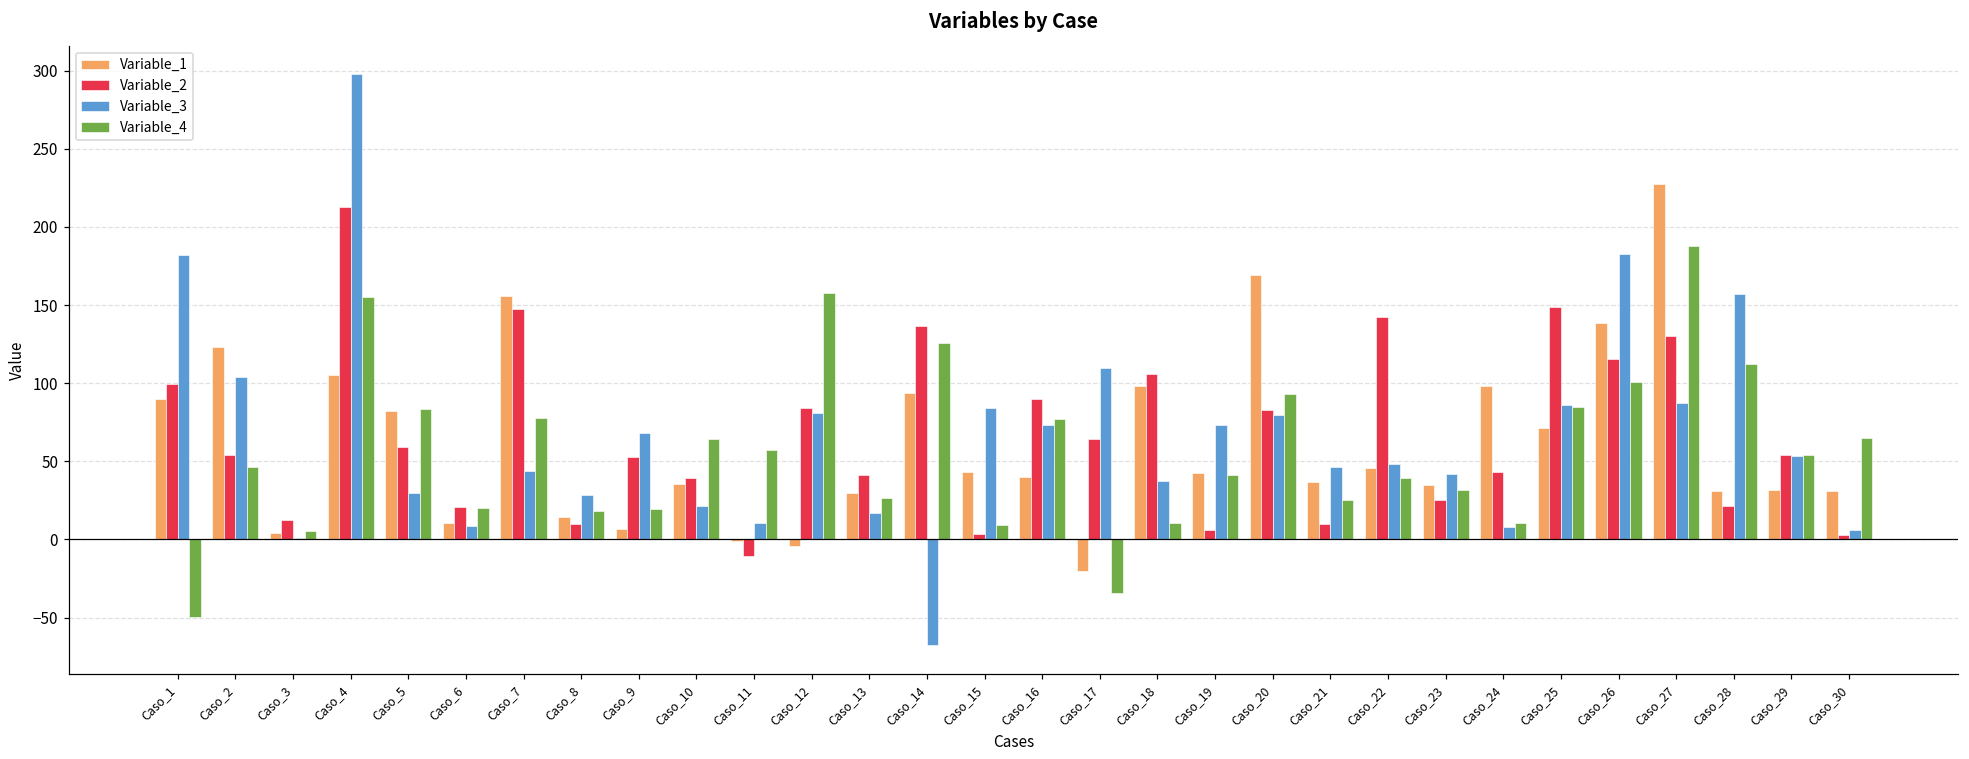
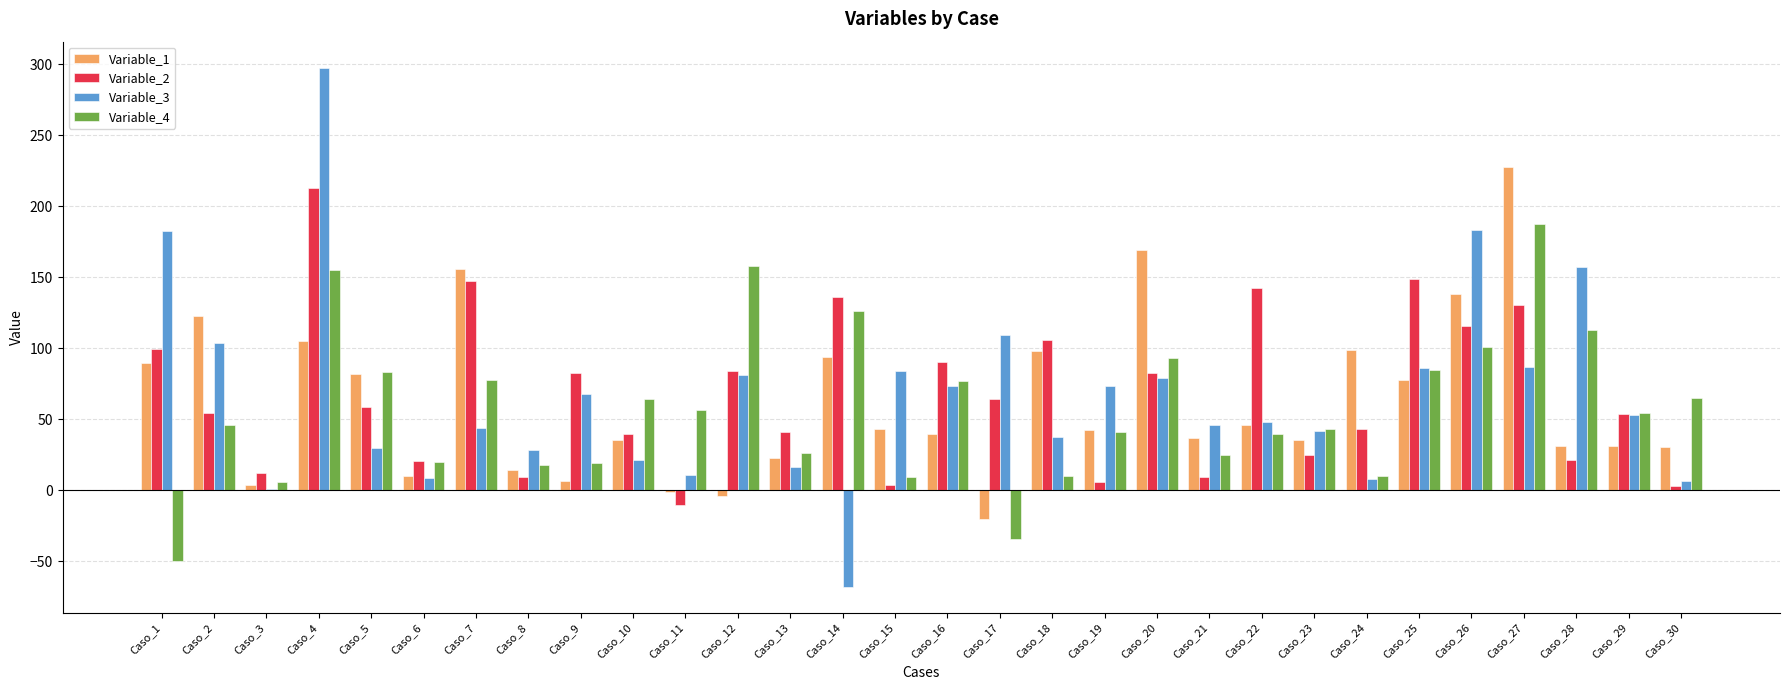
Variable_2, Caso_9: 53 -> 83
Variable_1, Caso_13: 30 -> 23
Variable_4, Caso_23: 32 -> 43
Variable_1, Caso_25: 71 -> 78
